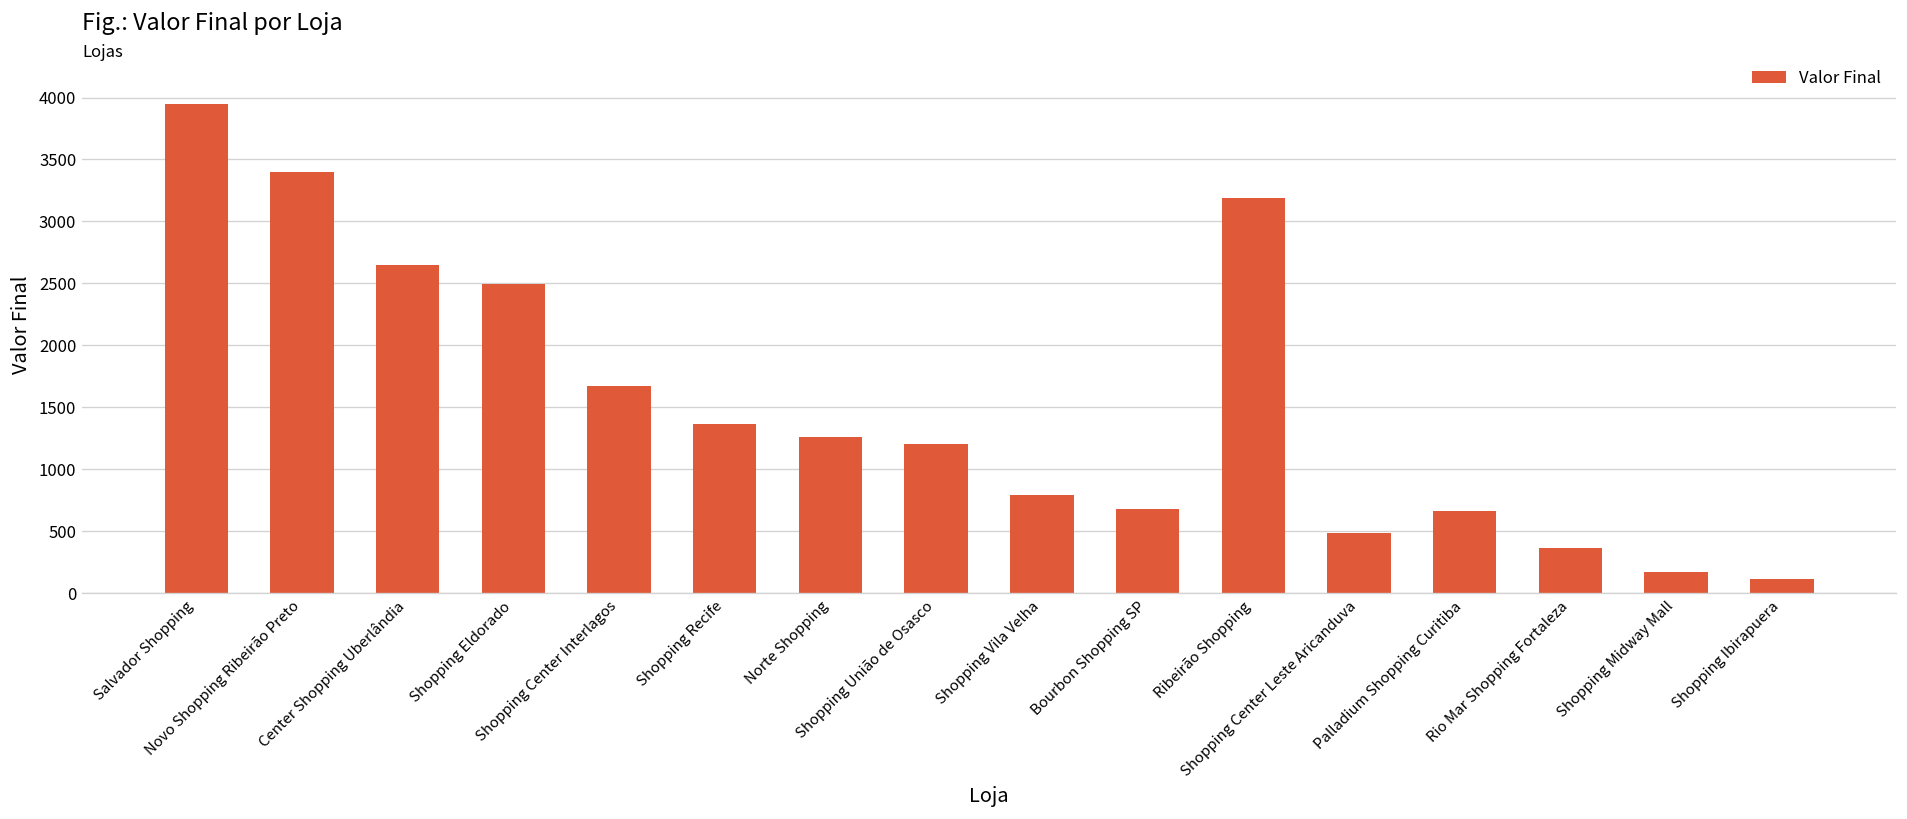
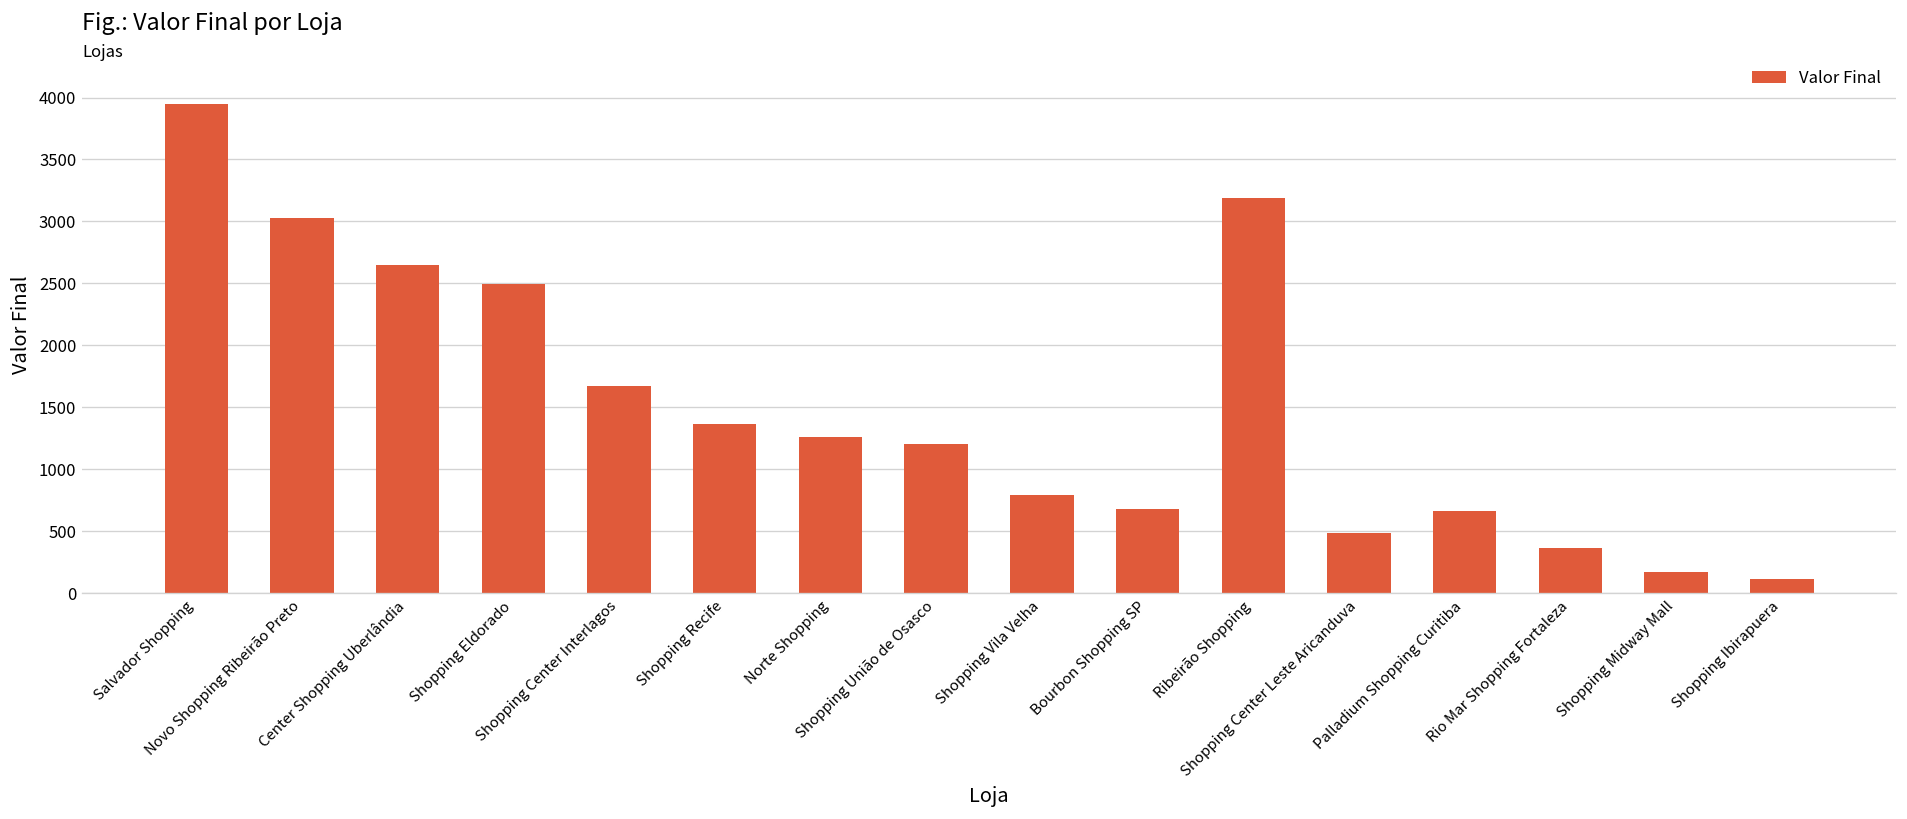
Novo Shopping Ribeirão Preto: 3400 -> 3030
